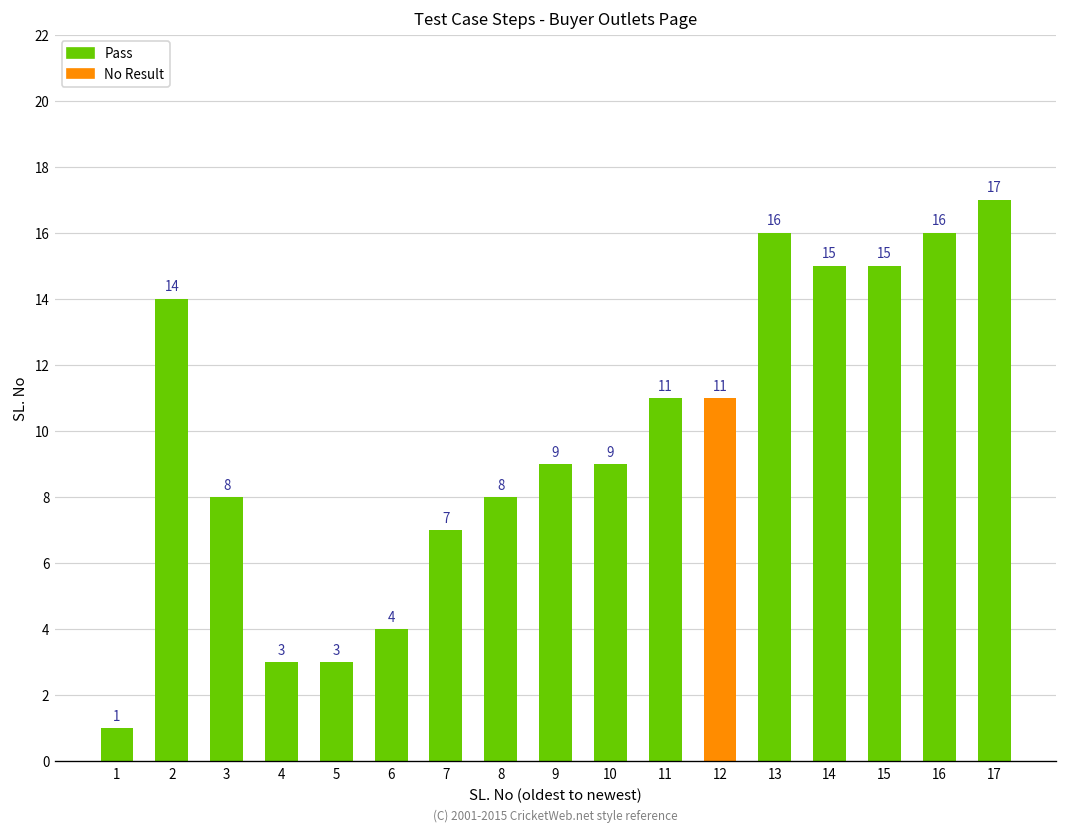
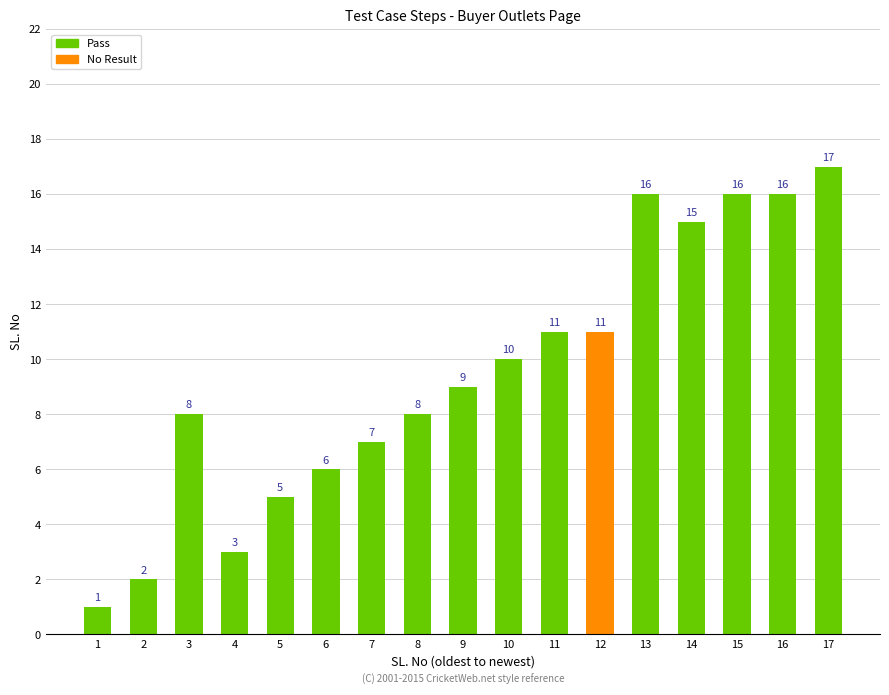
2: 14 -> 2
5: 3 -> 5
6: 4 -> 6
10: 9 -> 10
15: 15 -> 16
